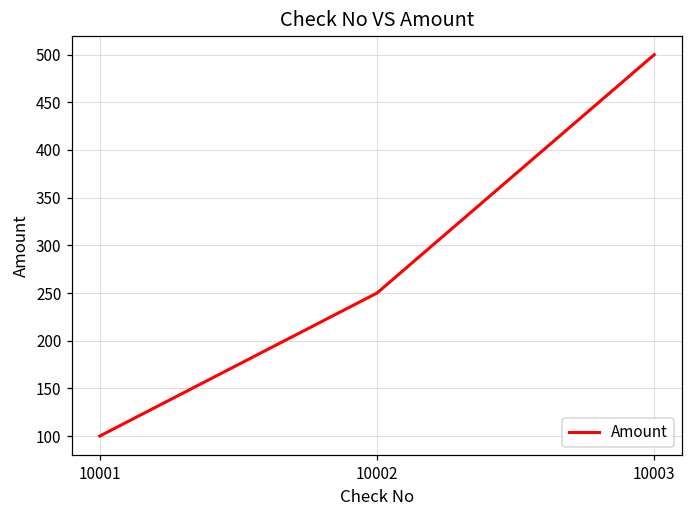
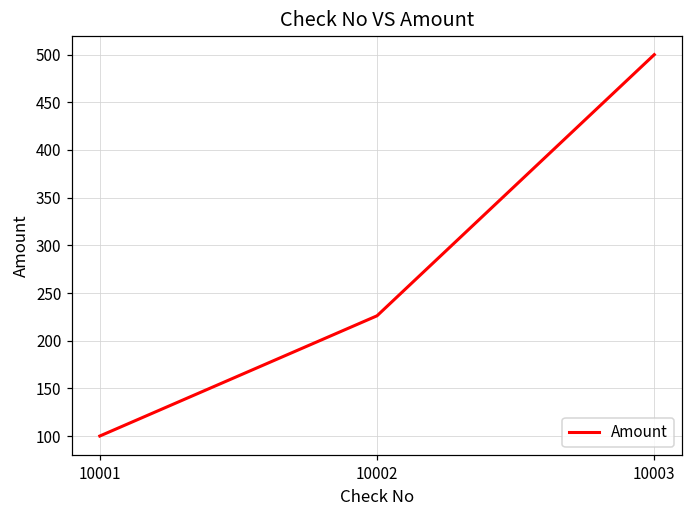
10002: 250 -> 230
